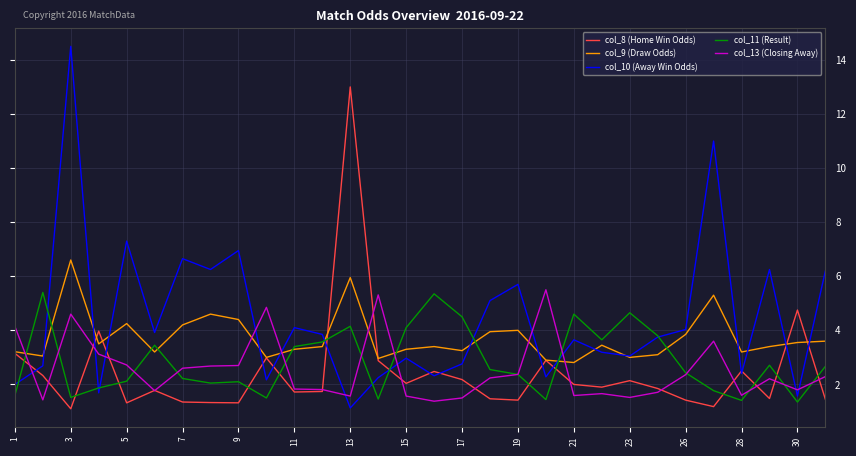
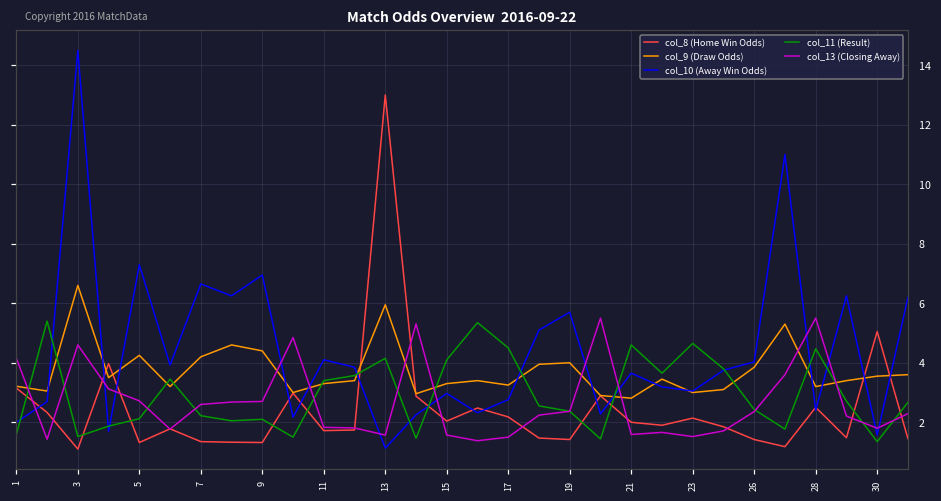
col_11 (Result), 28: 1.4 -> 4.5
col_13 (Closing Away), 28: 1.6 -> 5.5
col_8 (Home Win Odds), 30: 4.8 -> 5.1
